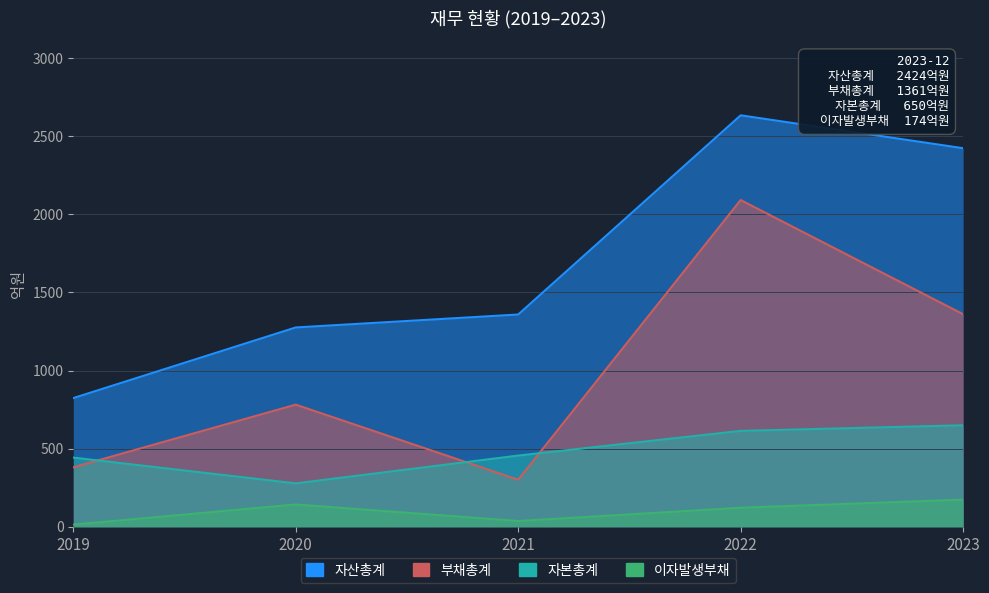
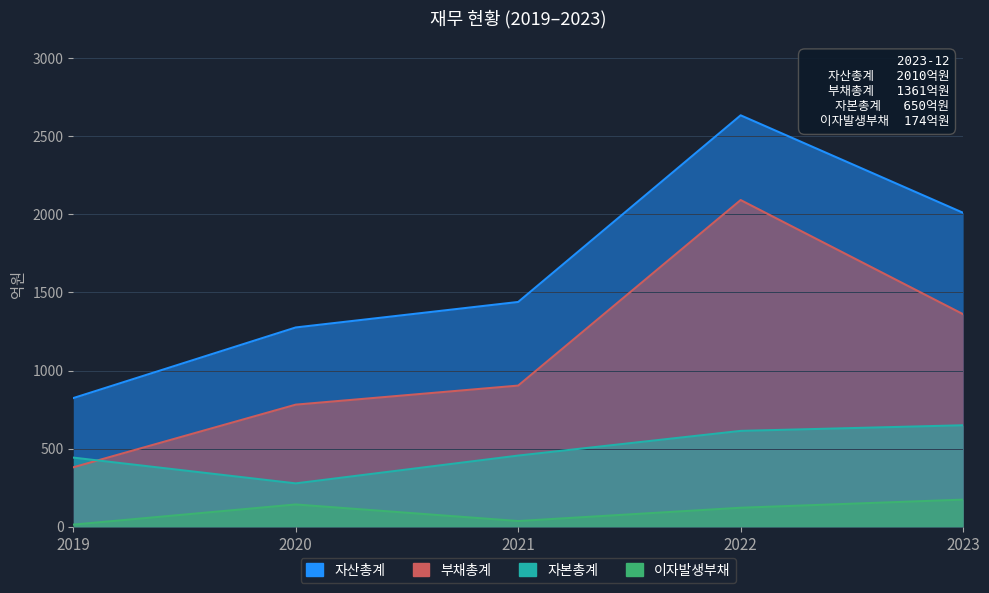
자산총계, 2021: 1360 -> 1440
부채총계, 2021: 300 -> 900
자산총계, 2023: 2424 -> 2010
